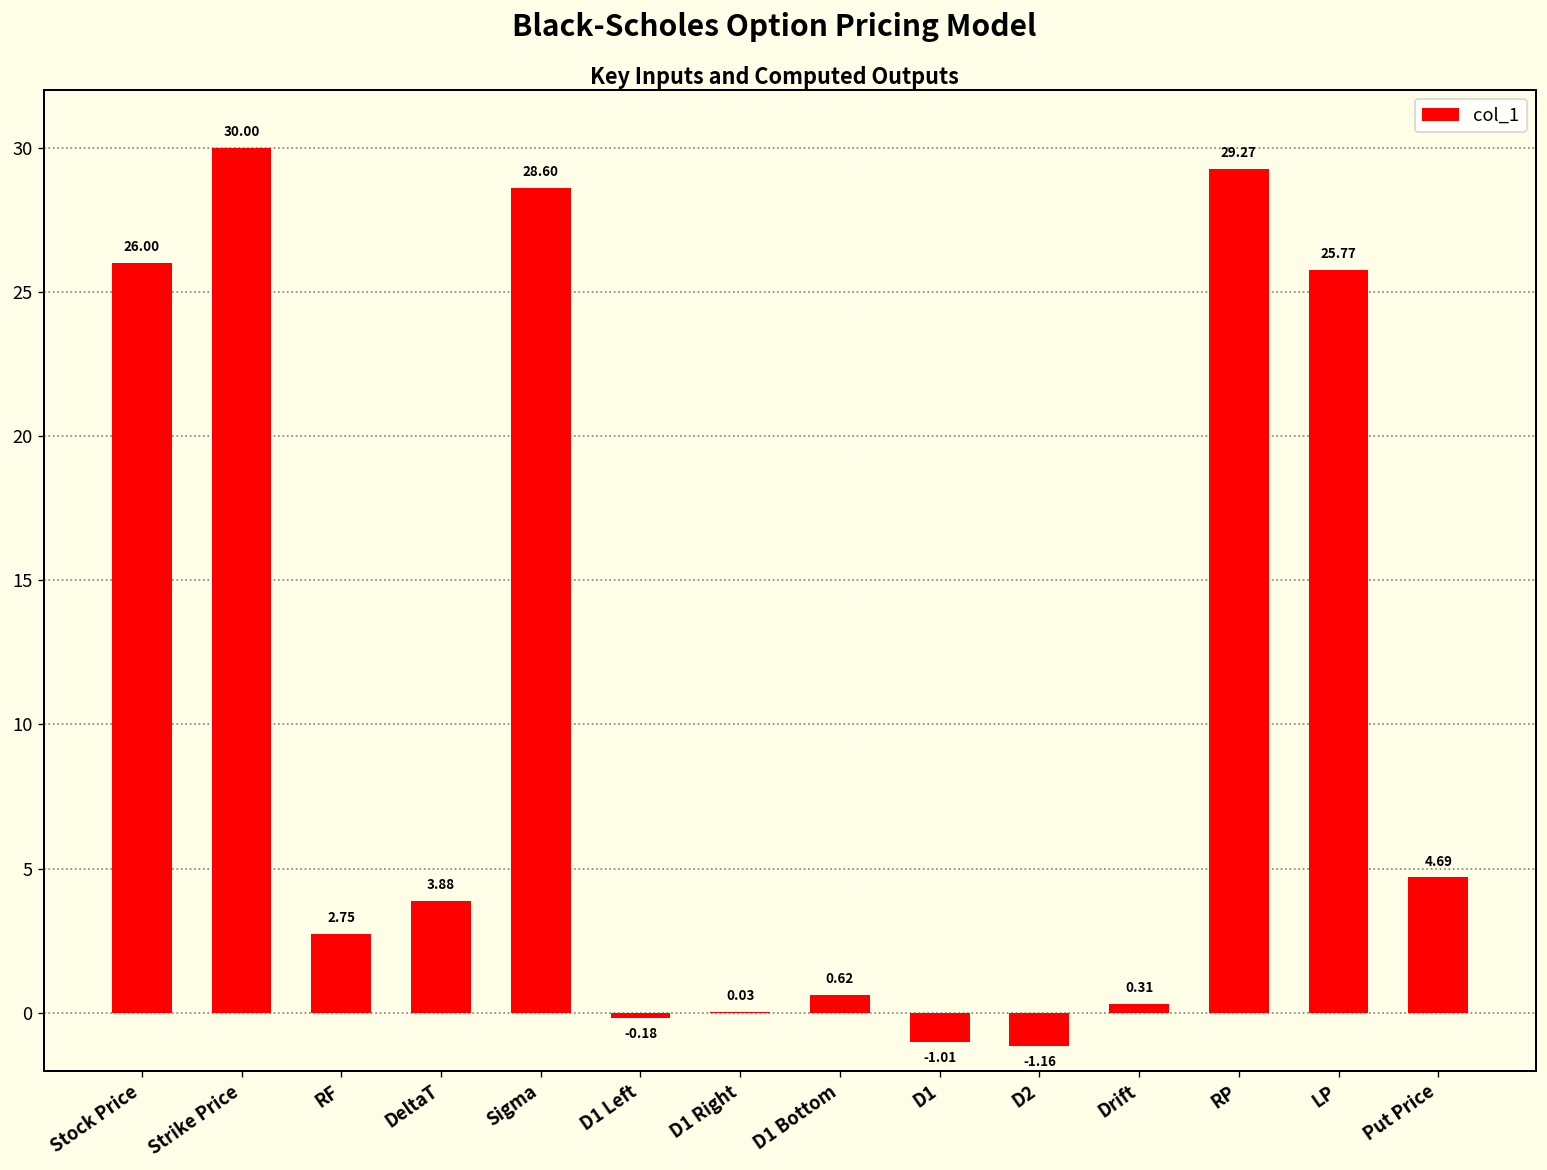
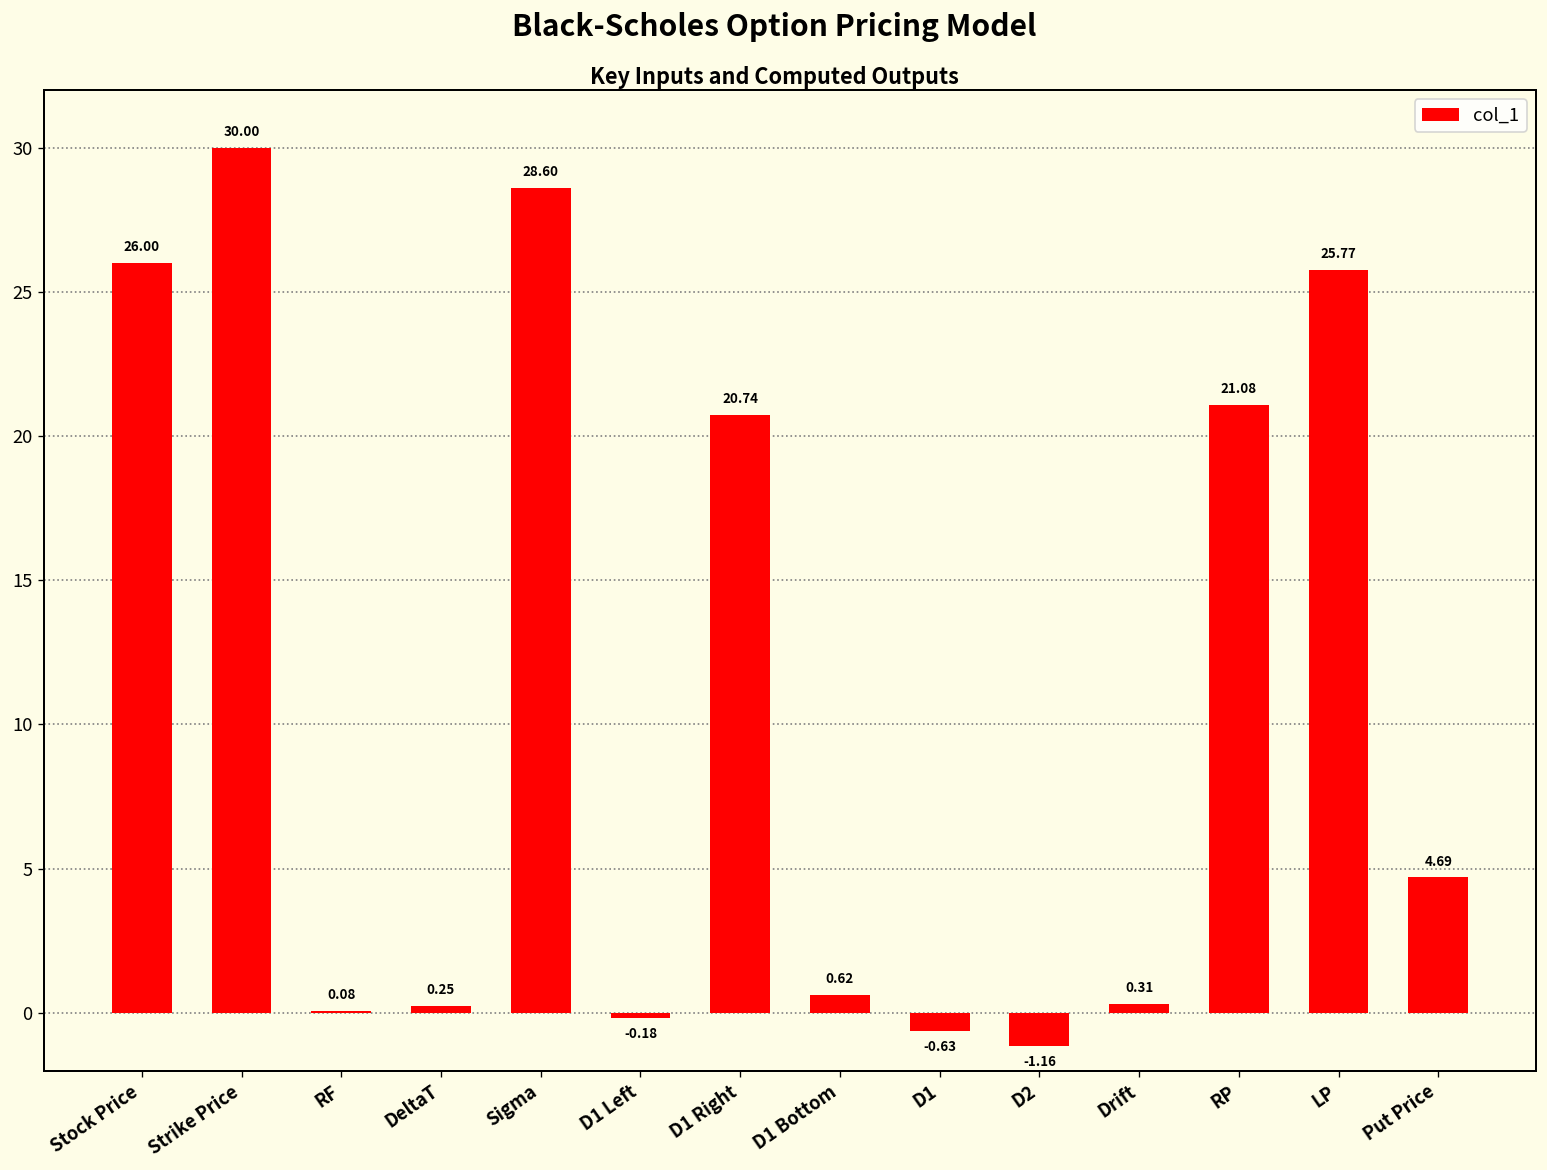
RF: 2.75 -> 0.08
DeltaT: 3.88 -> 0.25
D1 Right: 0.03 -> 20.74
D1: -1.01 -> -0.63
RP: 29.27 -> 21.08
